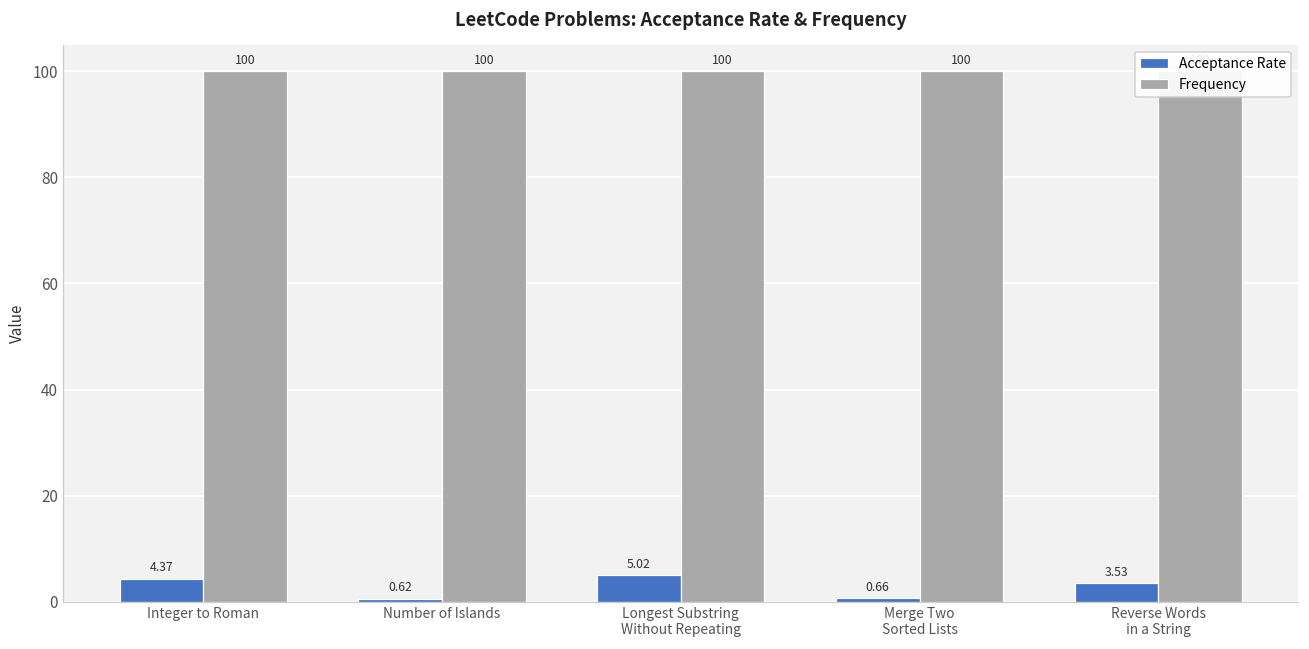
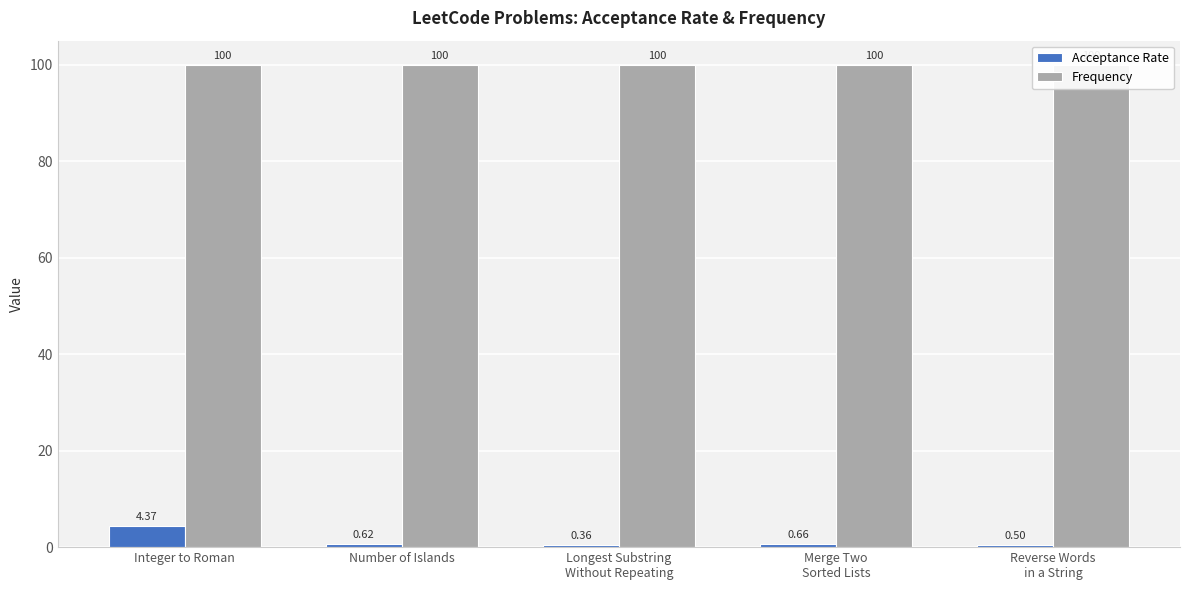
Acceptance Rate, Longest Substring Without Repeating: 5.02 -> 0.36
Acceptance Rate, Reverse Words in a String: 3.53 -> 0.50
